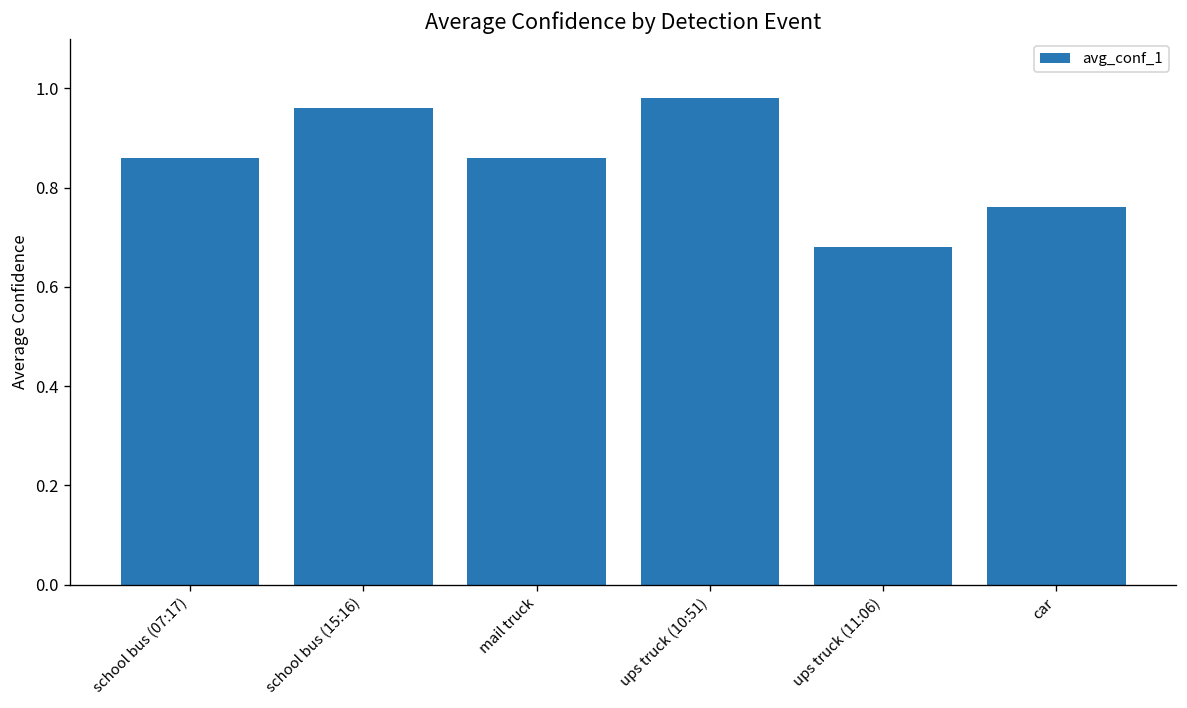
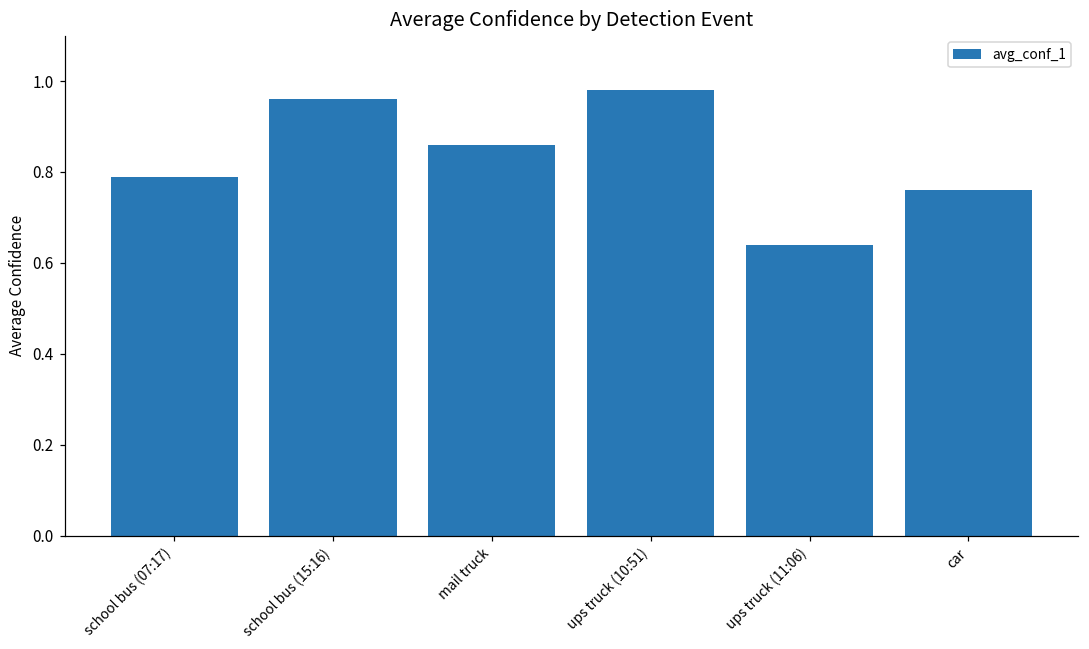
school bus (07:17): 0.86 -> 0.79
ups truck (11:06): 0.68 -> 0.64
